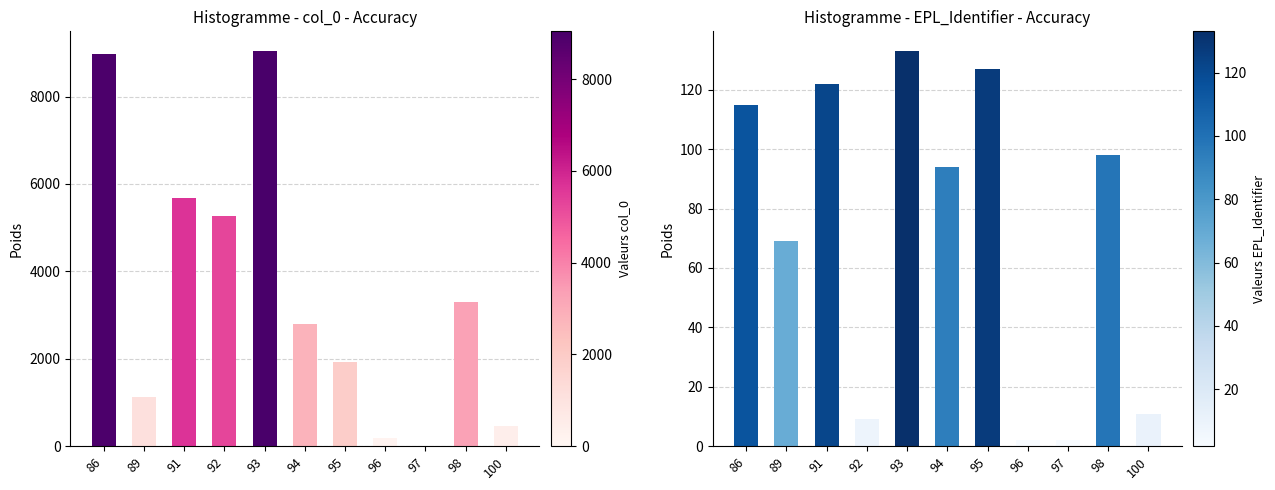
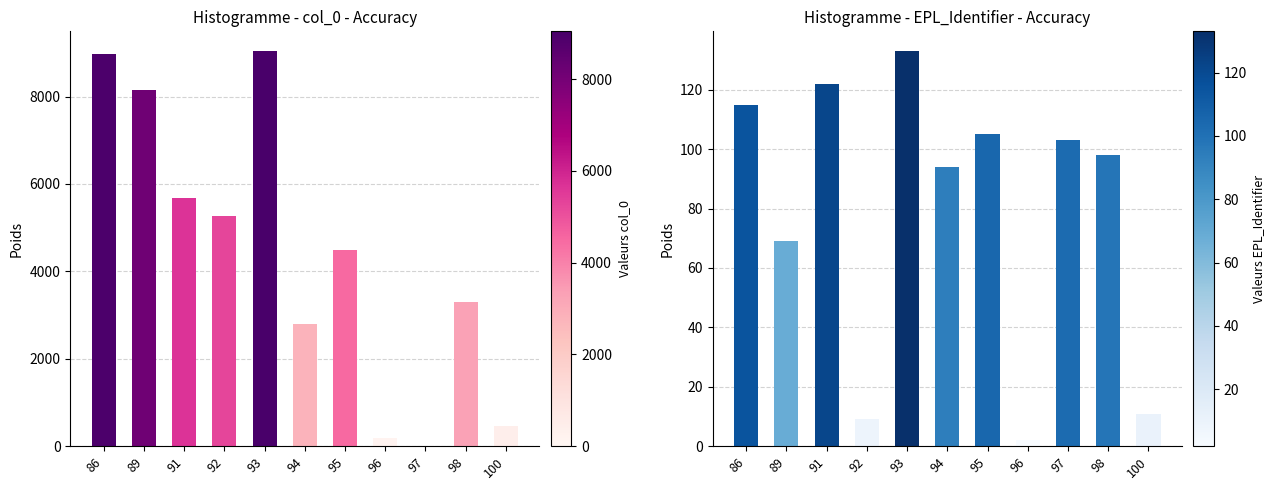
Histogramme - col_0 - Accuracy, 89: 1100 -> 8100
Histogramme - col_0 - Accuracy, 95: 1900 -> 4500
Histogramme - EPL_Identifier - Accuracy, 95: 127 -> 105
Histogramme - EPL_Identifier - Accuracy, 97: 2 -> 103
